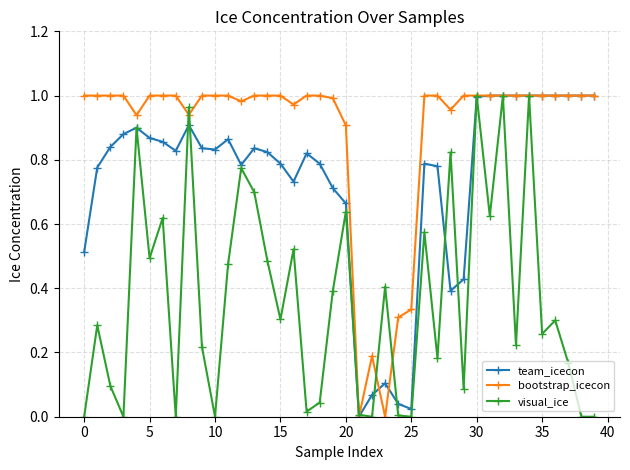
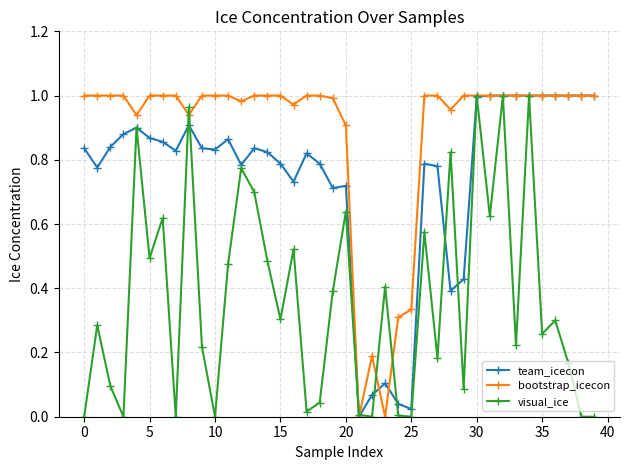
team_icecon, 0: 0.51 -> 0.84
team_icecon, 20: 0.66 -> 0.72
